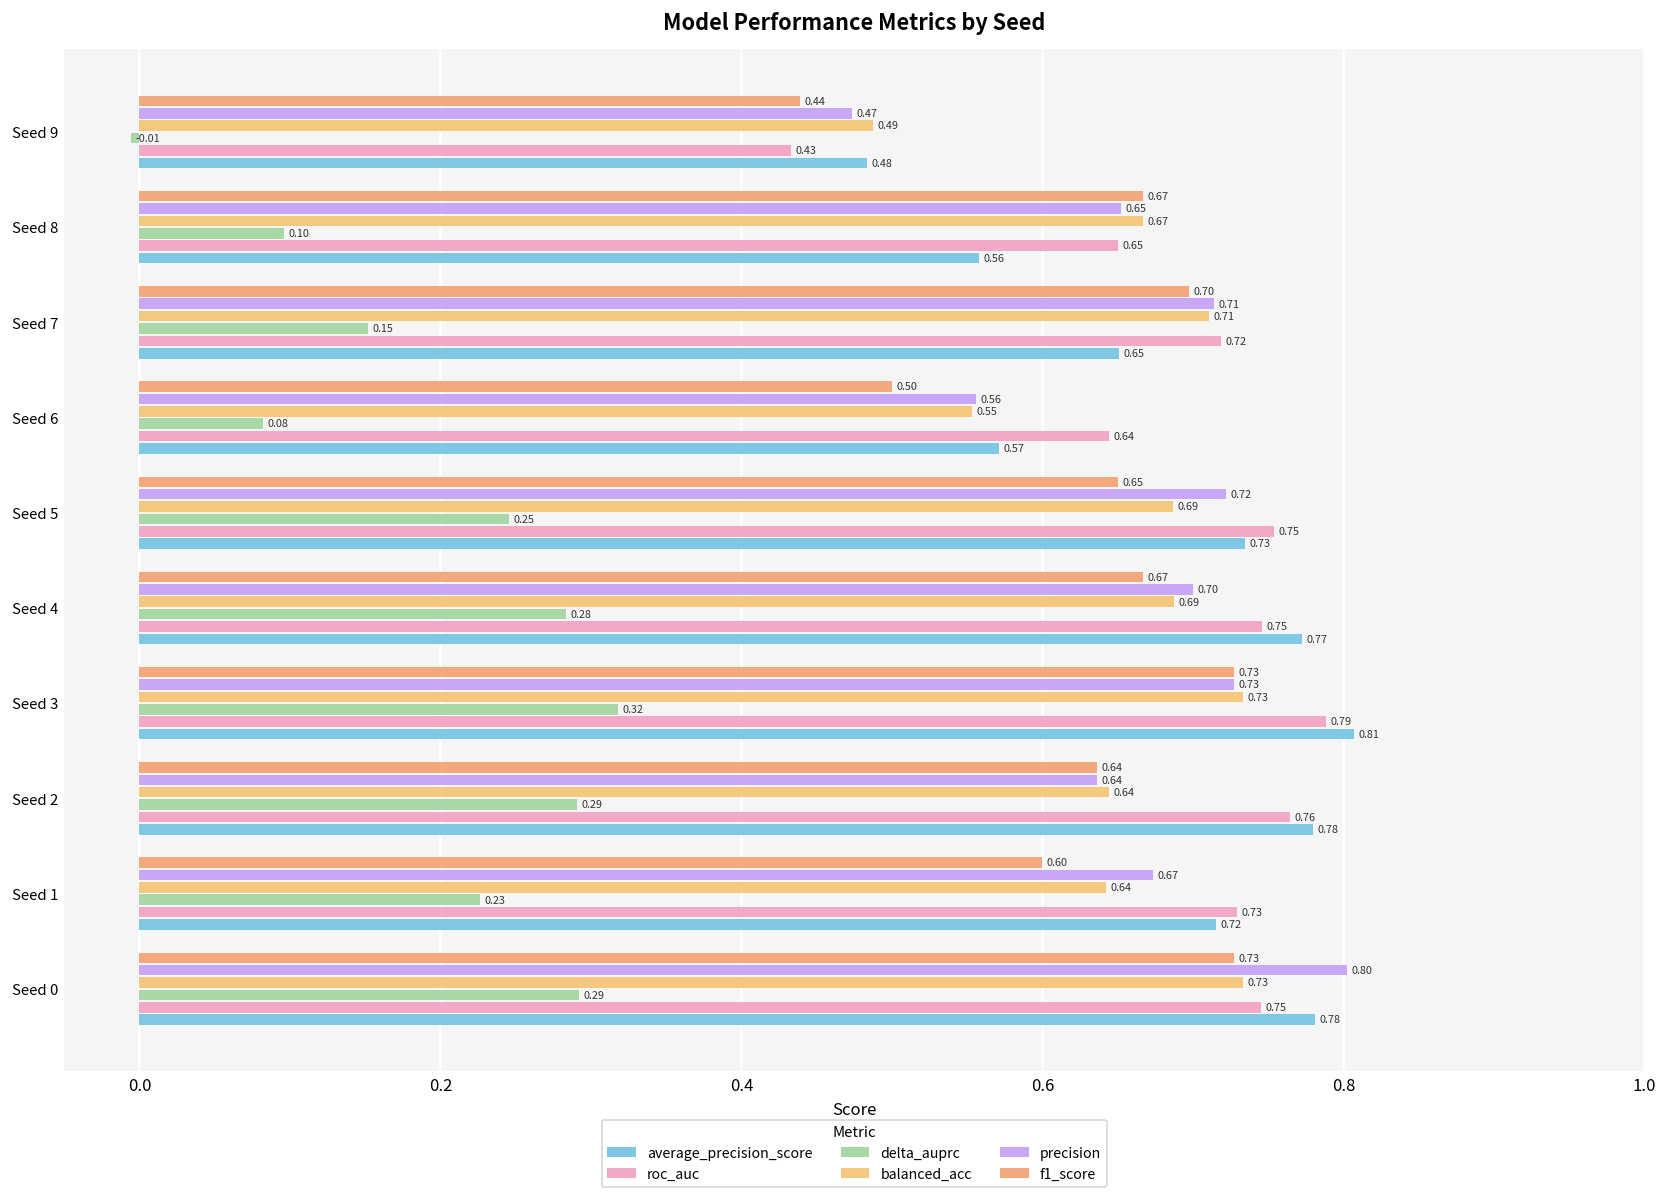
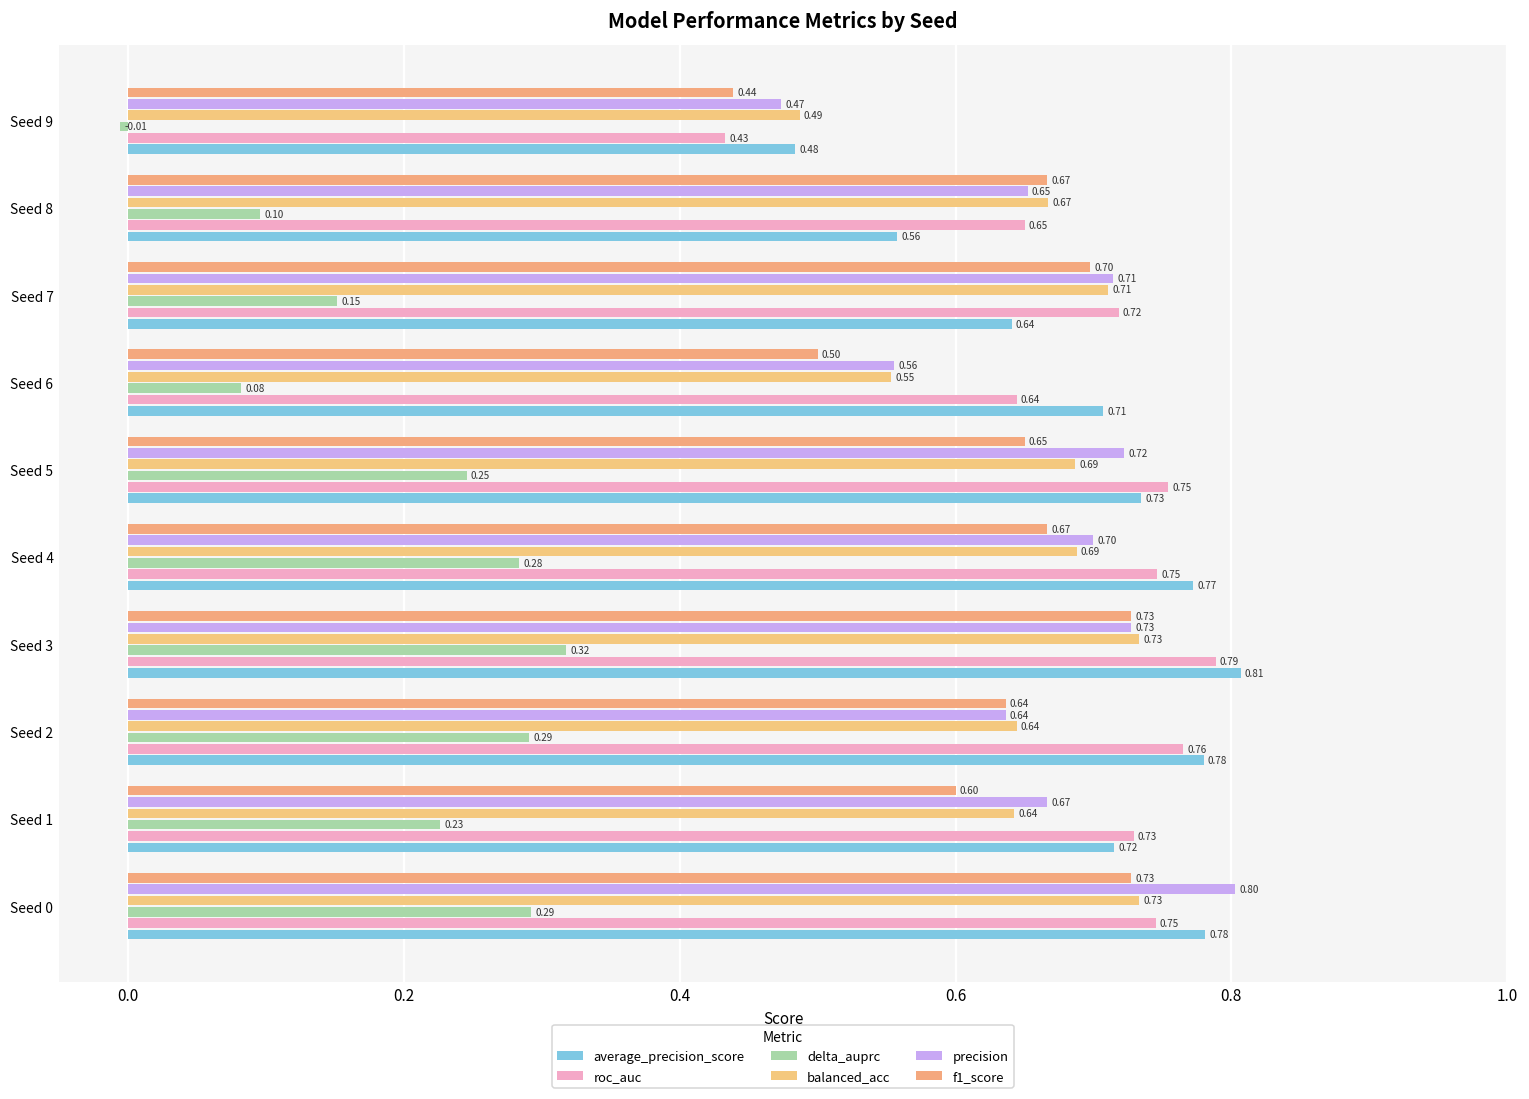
average_precision_score, Seed 7: 0.65 -> 0.64
average_precision_score, Seed 6: 0.57 -> 0.71
precision, Seed 1: 0.673 -> 0.667
